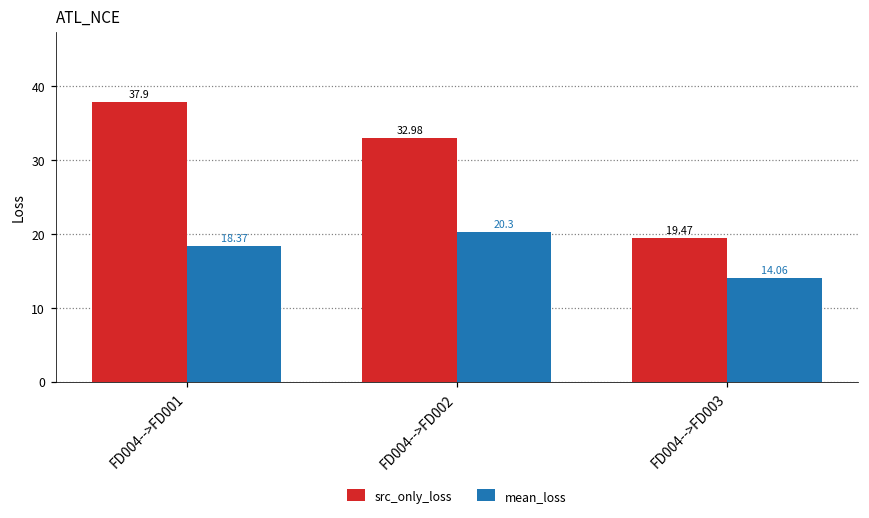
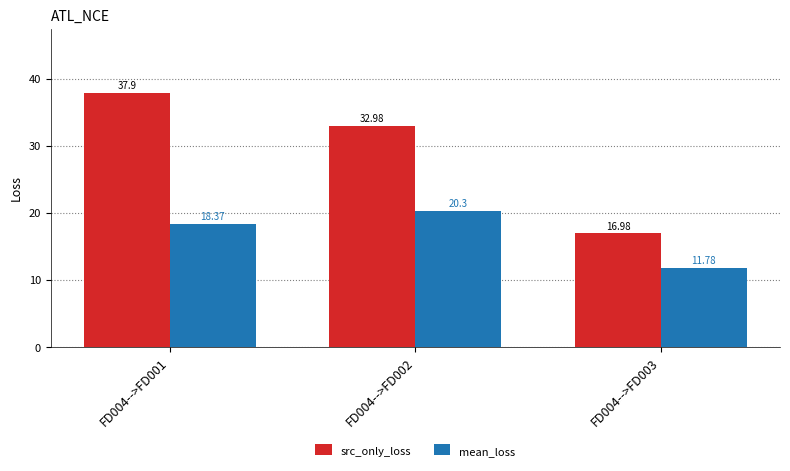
src_only_loss, FD004-->FD003: 19.47 -> 16.98
mean_loss, FD004-->FD003: 14.06 -> 11.78
